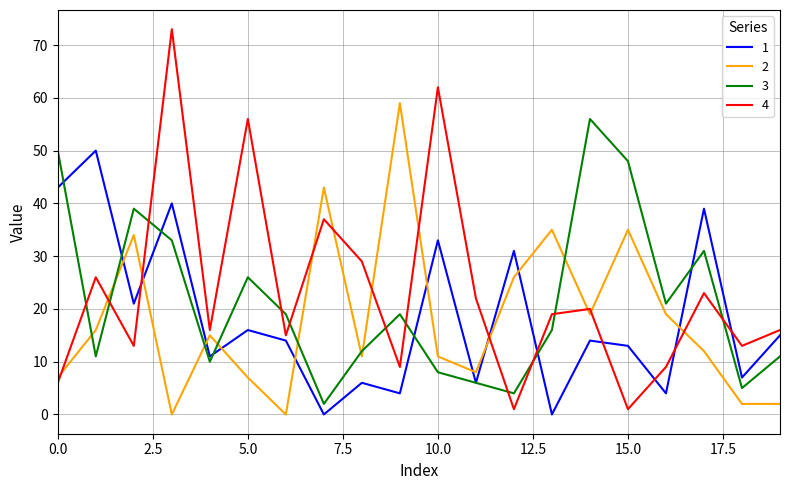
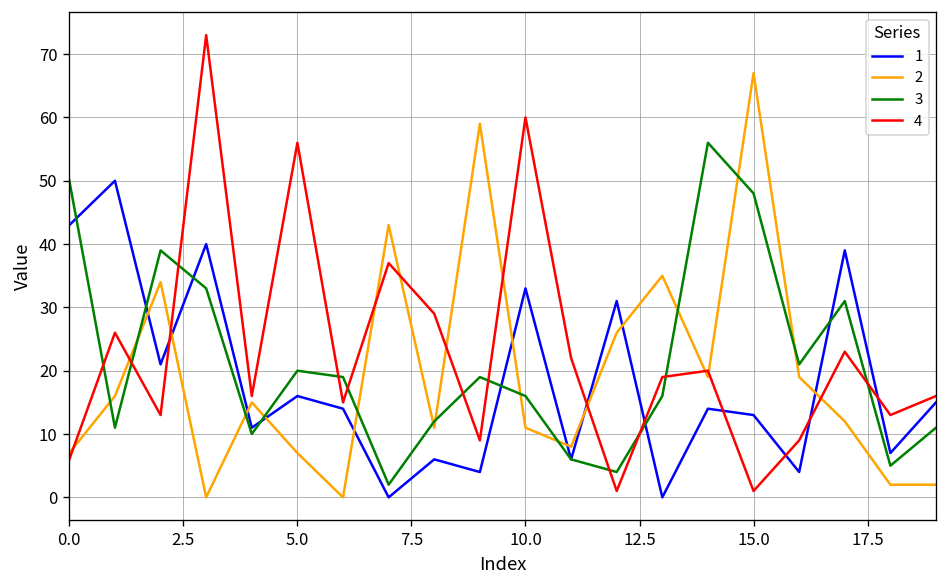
3, 5.0: 26 -> 20
3, 10.0: 8 -> 16
4, 10.0: 62 -> 60
2, 15.0: 35 -> 67
